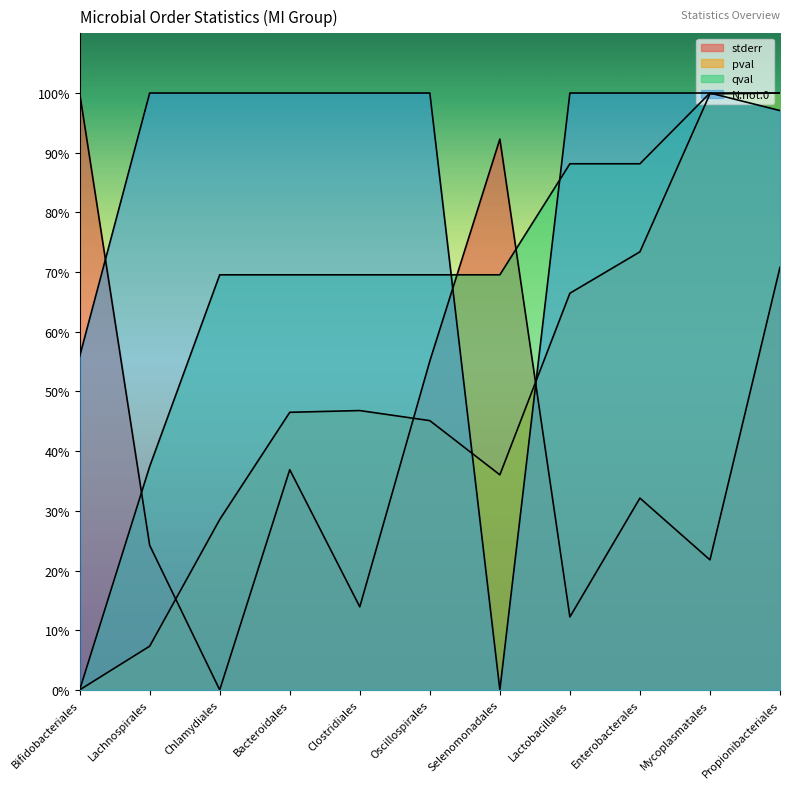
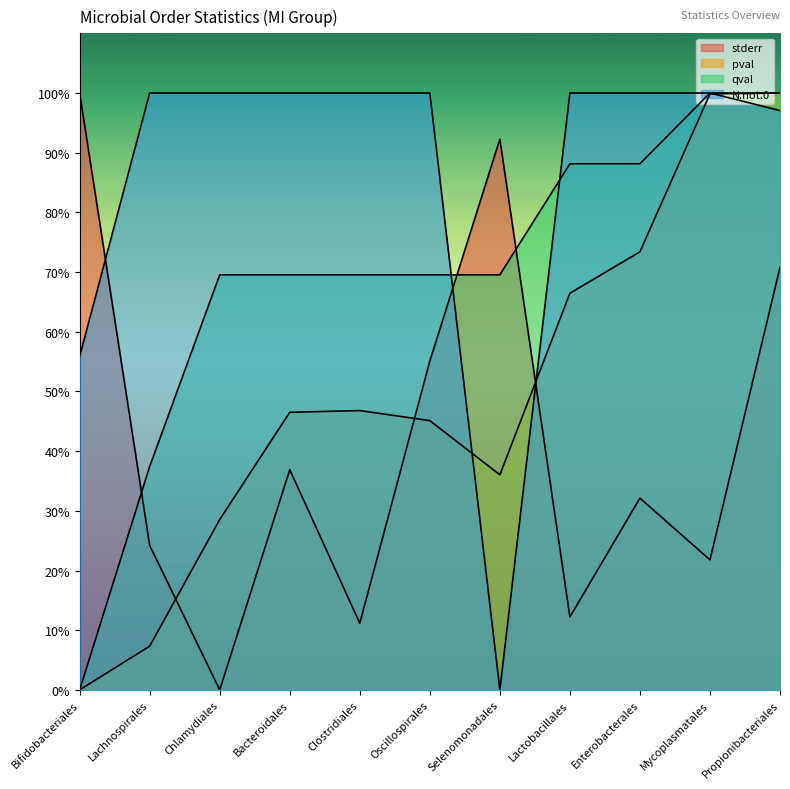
stderr, Clostridiales: 14% -> 11%
